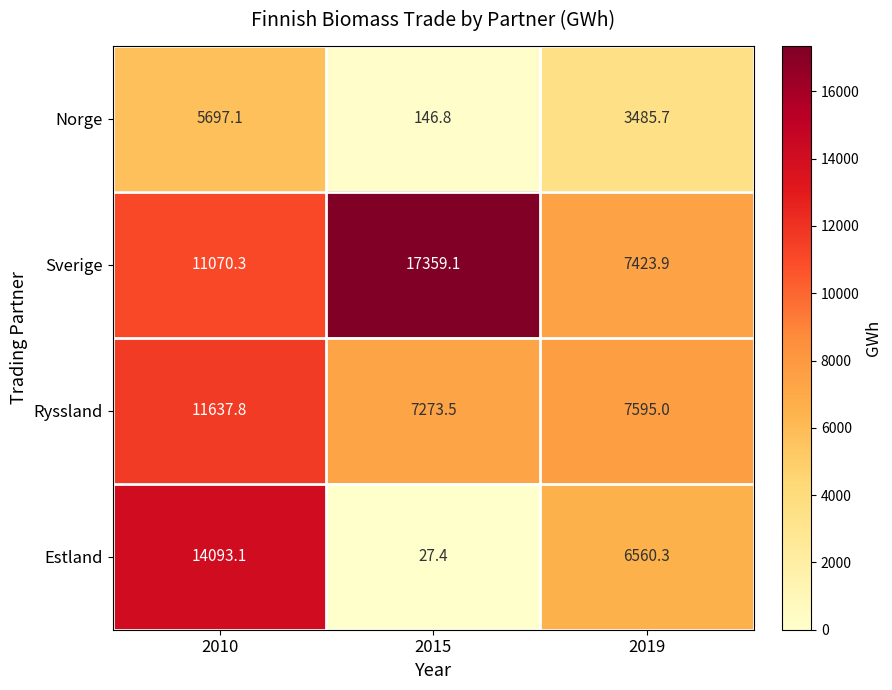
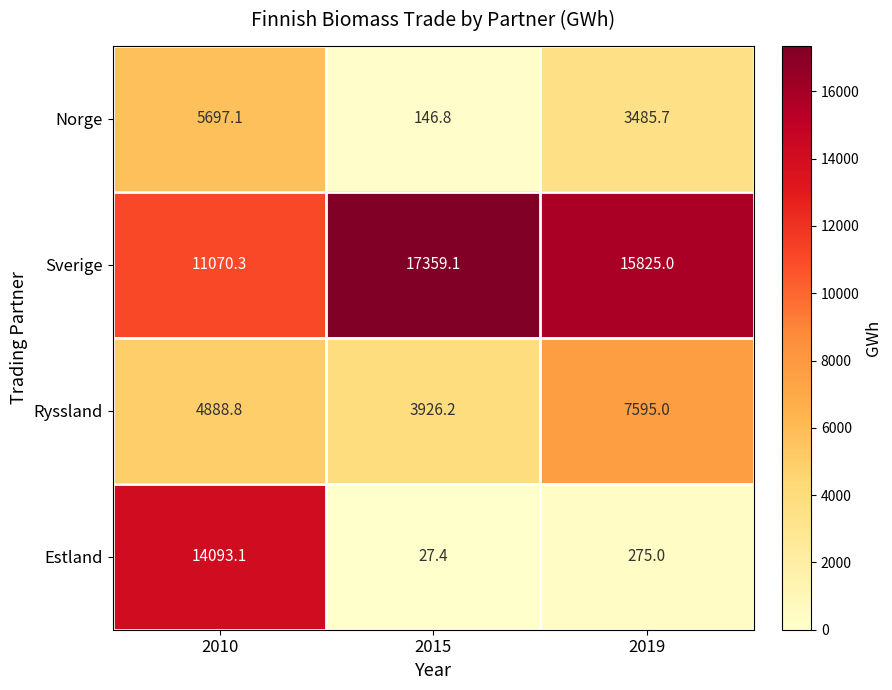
Sverige, 2019: 7423.9 -> 15825.0
Ryssland, 2010: 11637.8 -> 4888.8
Ryssland, 2015: 7273.5 -> 3926.2
Estland, 2019: 6560.3 -> 275.0
